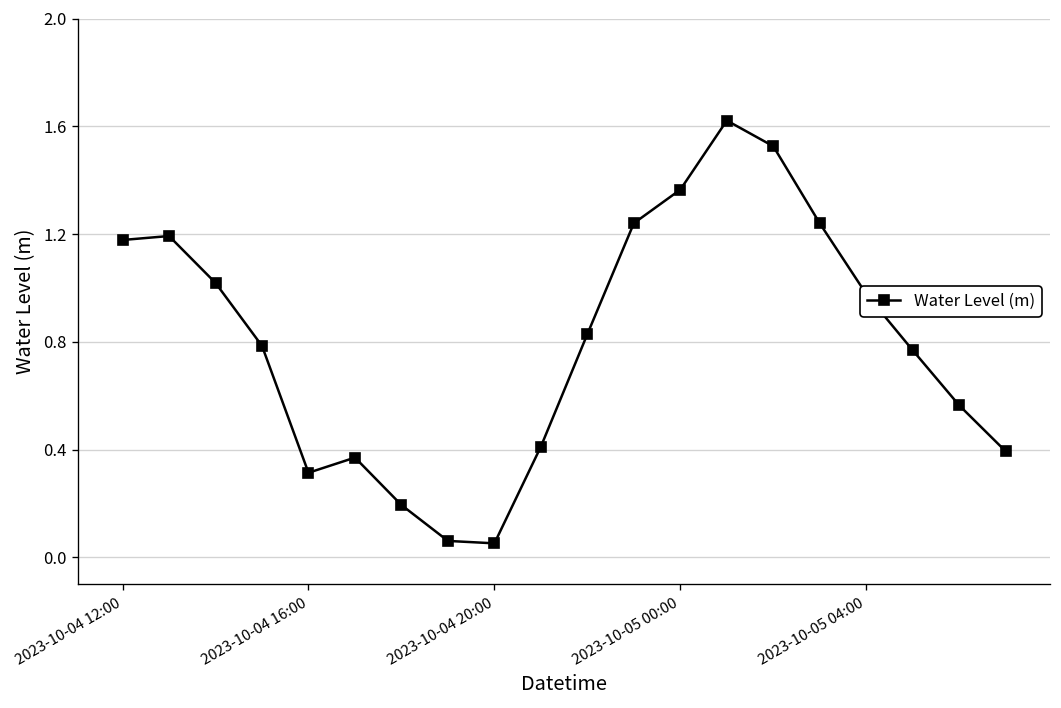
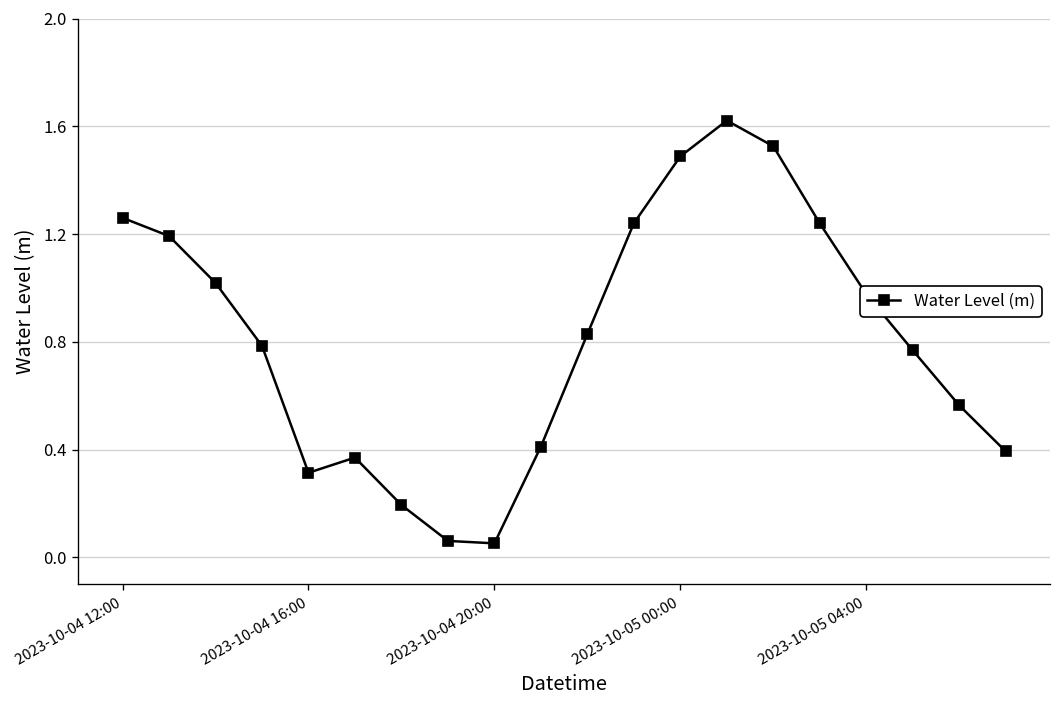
2023-10-04 12:00: 1.18 -> 1.26
2023-10-05 00:00: 1.37 -> 1.49
